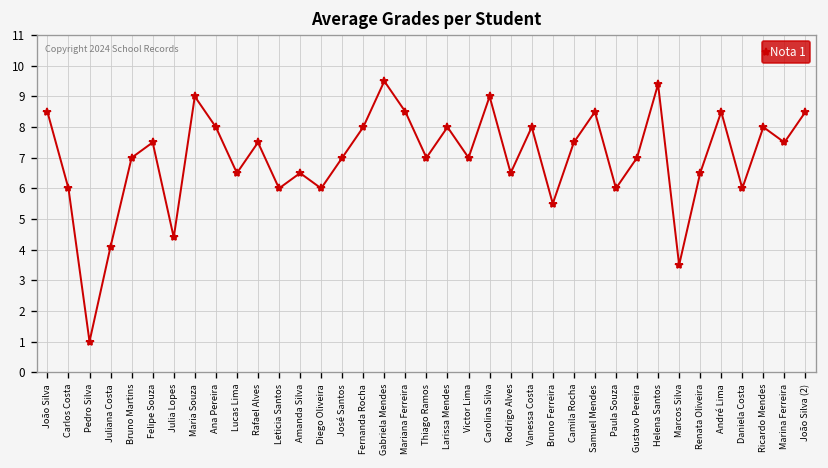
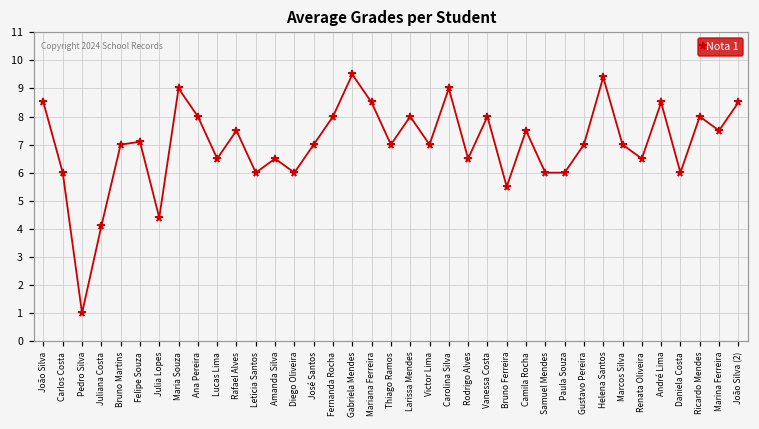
Felipe Souza: 7.5 -> 7.1
Samuel Mendes: 8.5 -> 6.0
Marcos Silva: 3.5 -> 7.0
